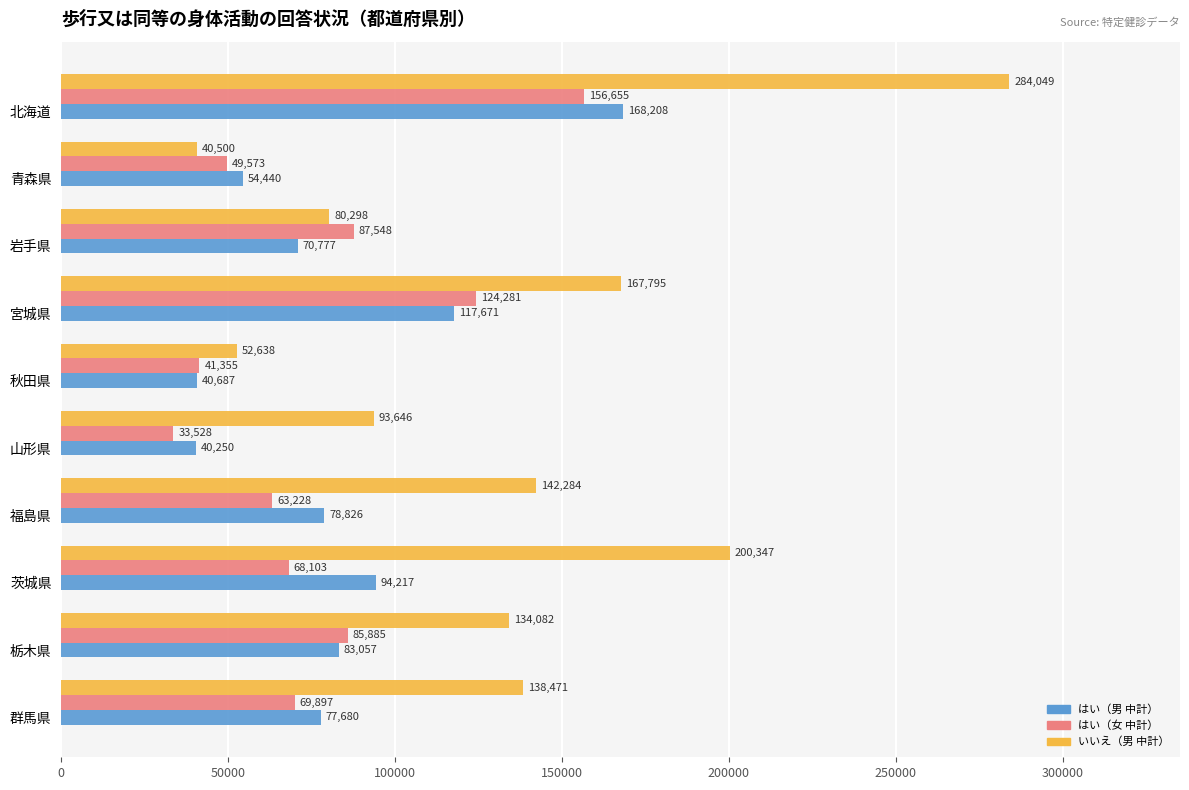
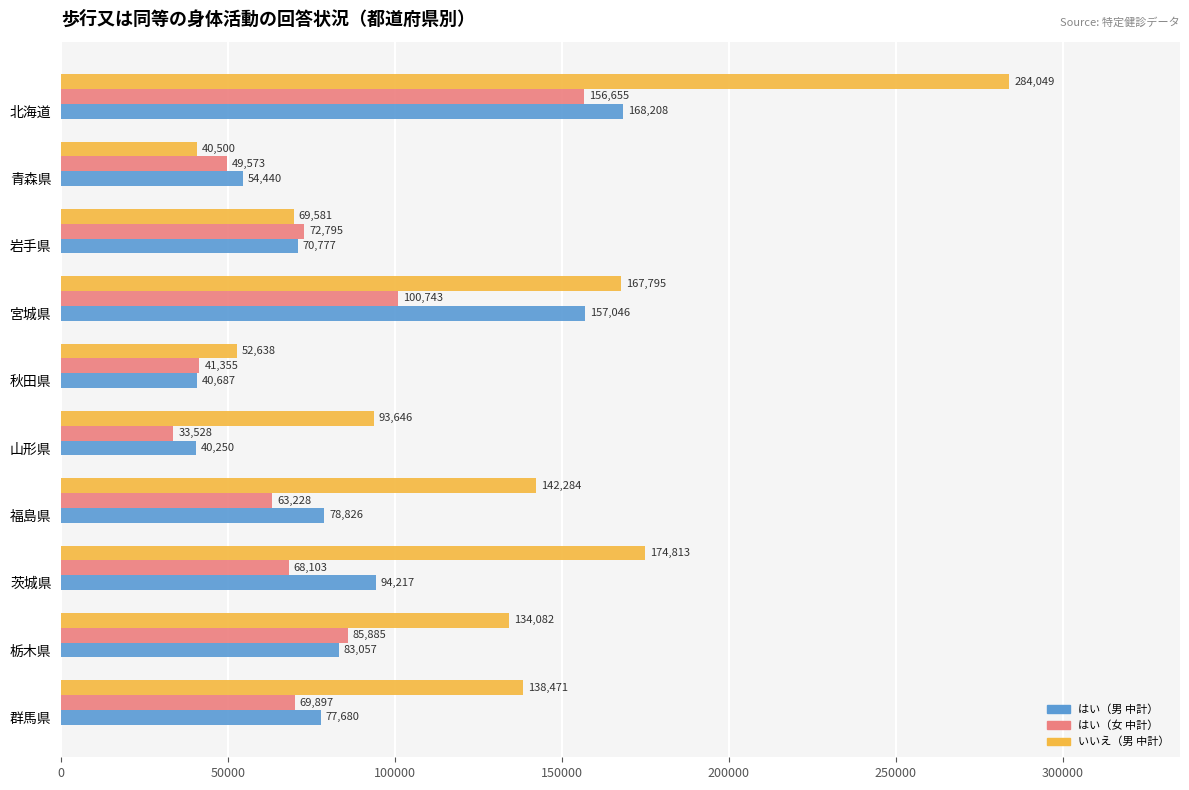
いいえ（男 中計）, 岩手県: 80,298 -> 69,581
はい（女 中計）, 岩手県: 87,548 -> 72,795
はい（女 中計）, 宮城県: 124,281 -> 100,743
はい（男 中計）, 宮城県: 117,671 -> 157,046
いいえ（男 中計）, 茨城県: 200,347 -> 174,813
